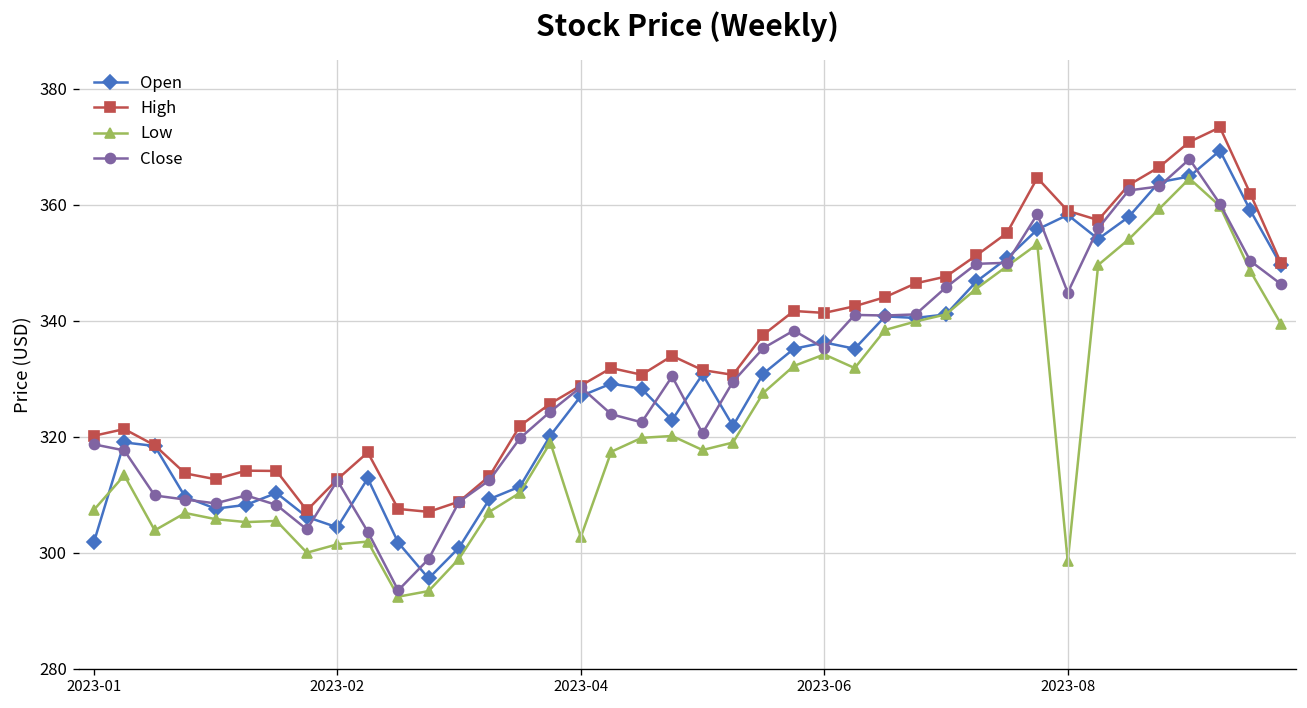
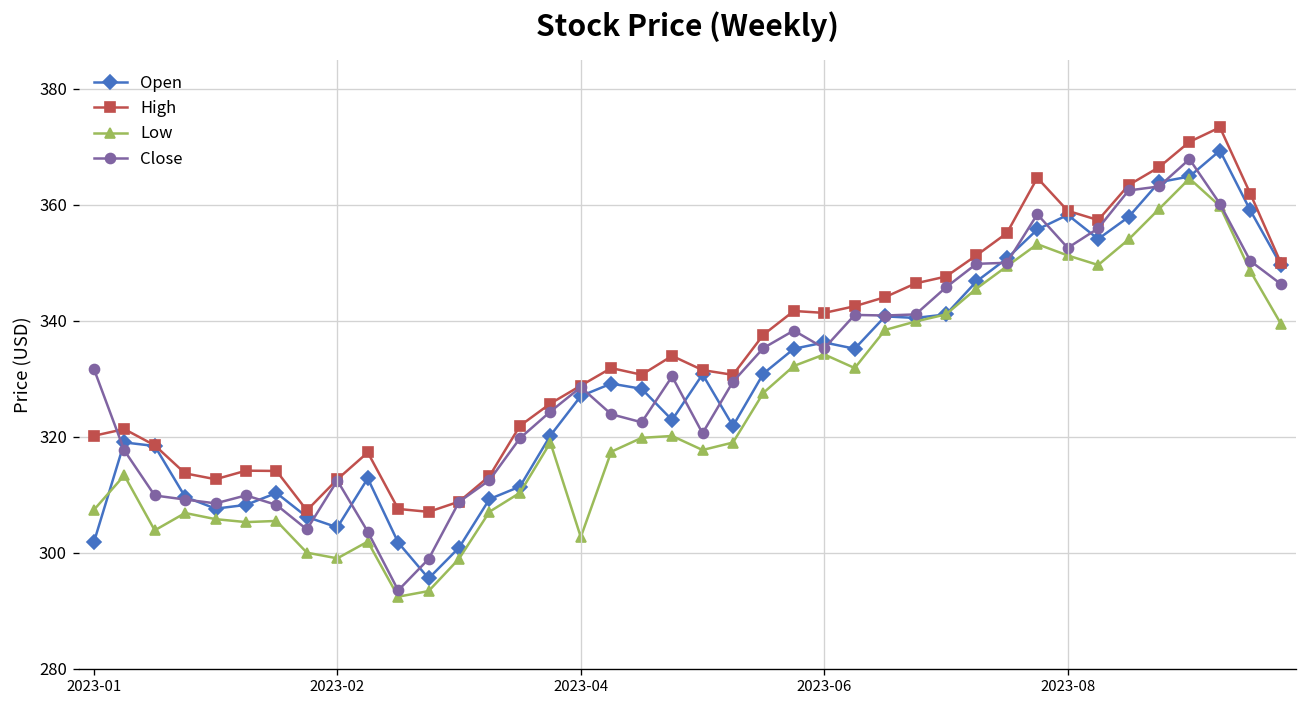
Close, 2023-01: 319 -> 332
Low, 2023-02: 301 -> 299
Low, 2023-08: 299 -> 351
Close, 2023-08: 345 -> 353
